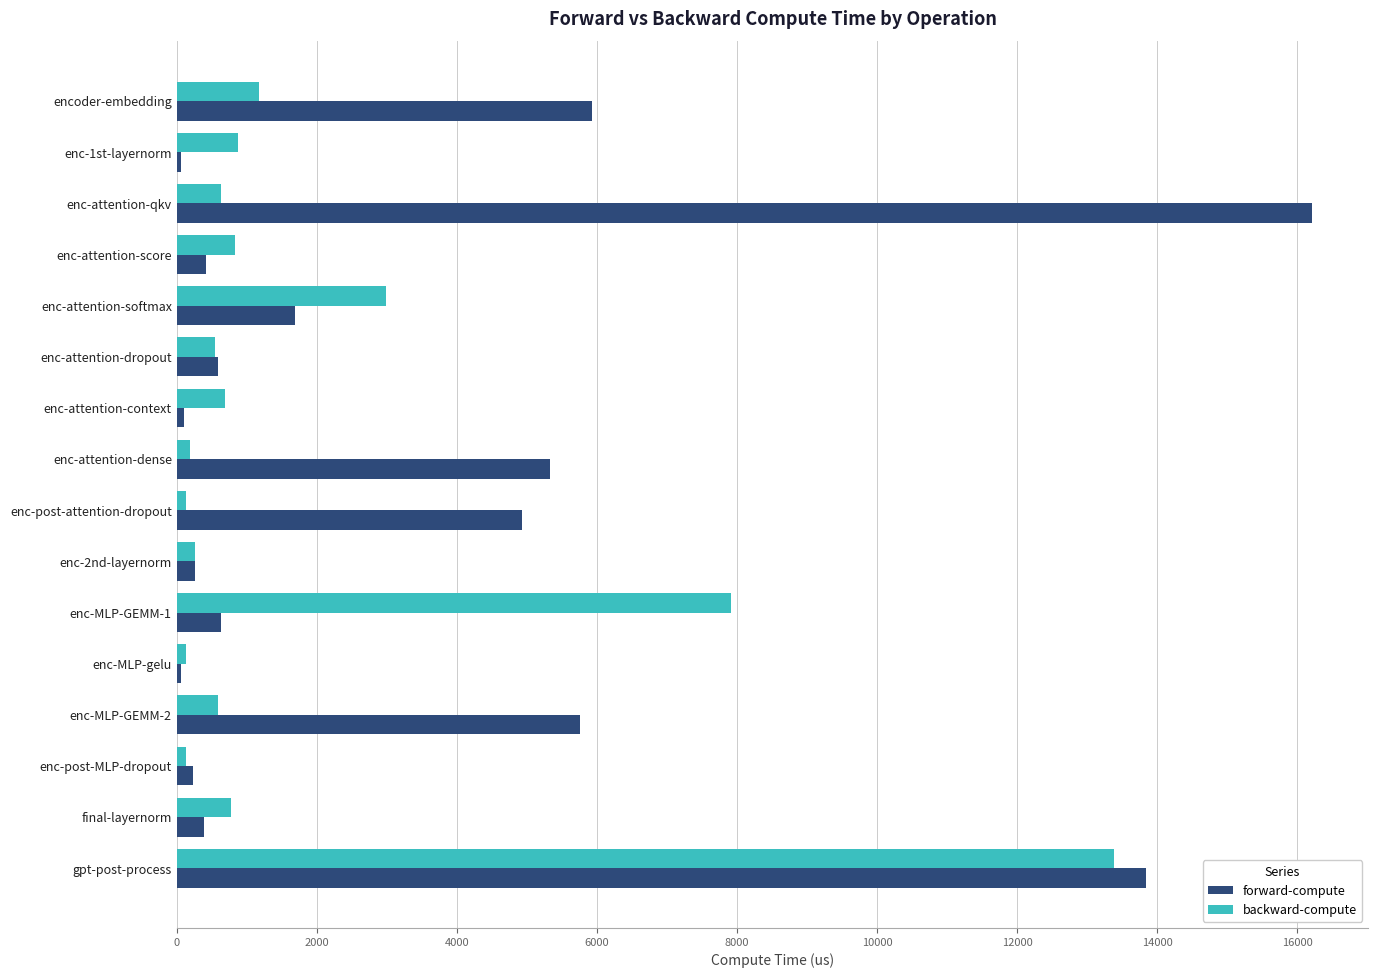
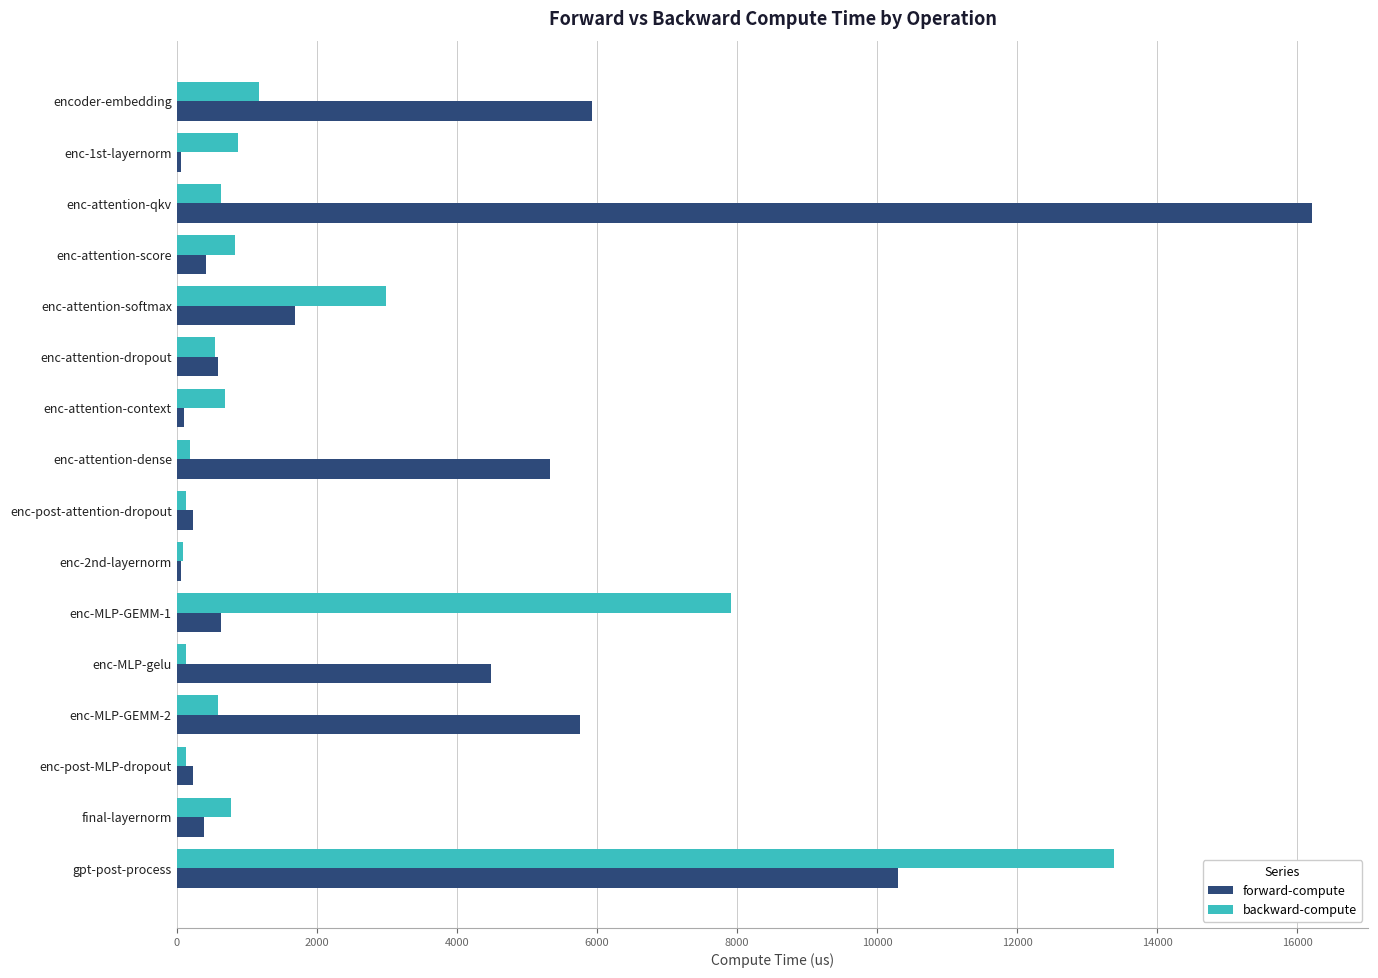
forward-compute, enc-post-attention-dropout: 4900 -> 200
backward-compute, enc-2nd-layernorm: 300 -> 100
forward-compute, enc-2nd-layernorm: 300 -> 100
forward-compute, enc-MLP-gelu: 100 -> 4500
forward-compute, gpt-post-process: 13800 -> 10300
